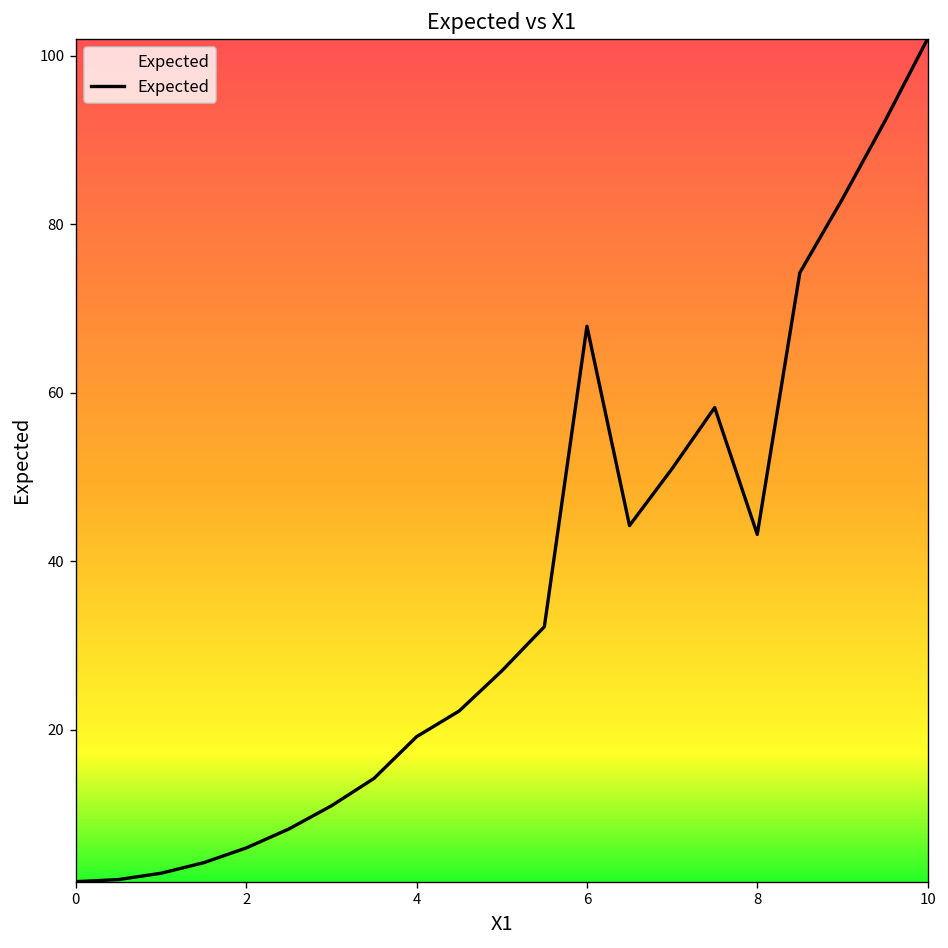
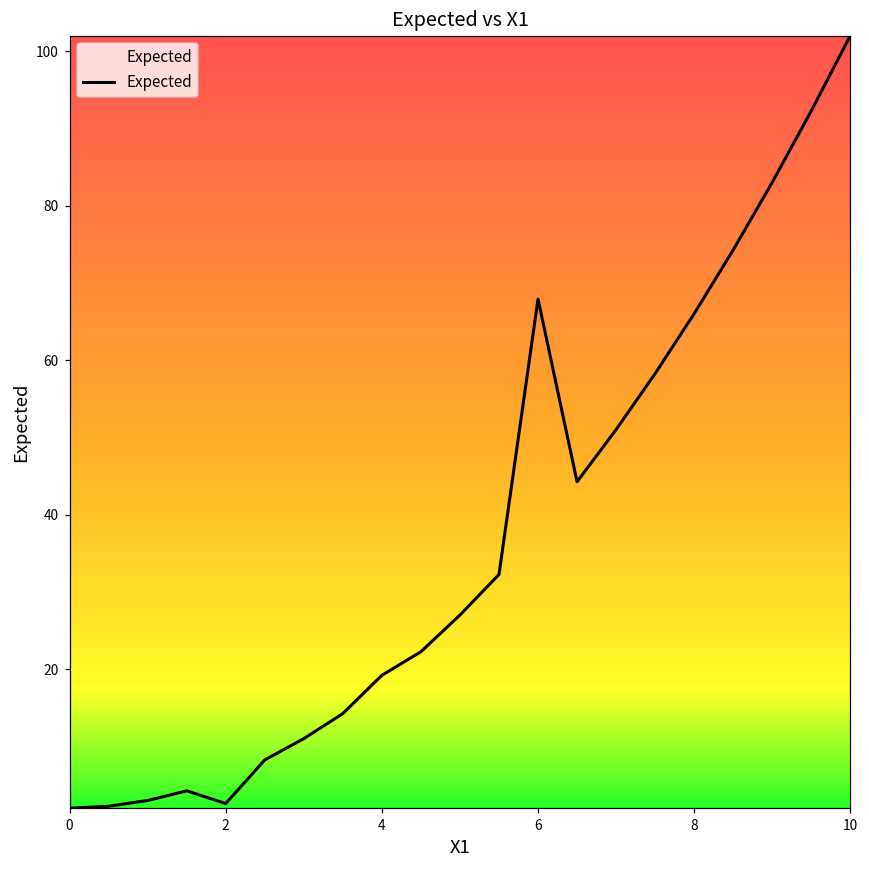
2: 6 -> 3
8: 43 -> 66
